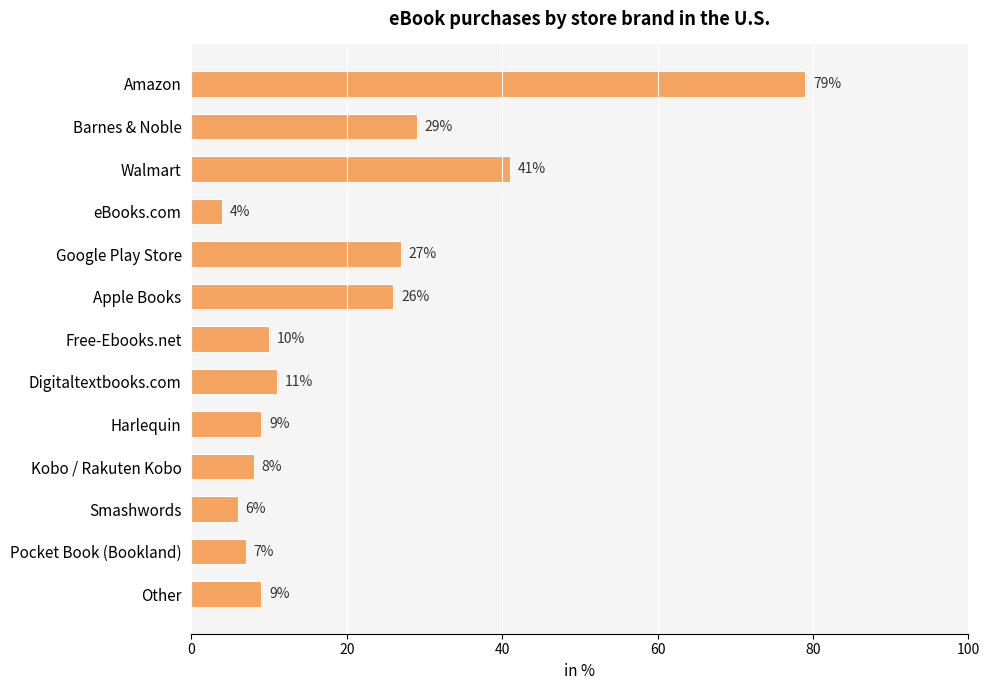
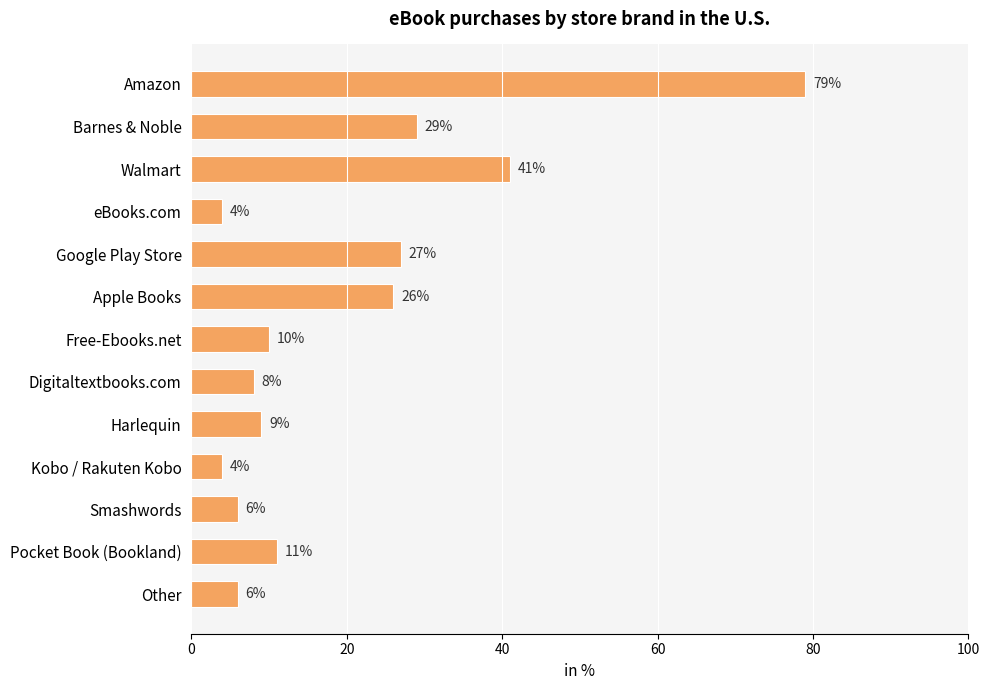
Digitaltextbooks.com: 11% -> 8%
Kobo / Rakuten Kobo: 8% -> 4%
Pocket Book (Bookland): 7% -> 11%
Other: 9% -> 6%
